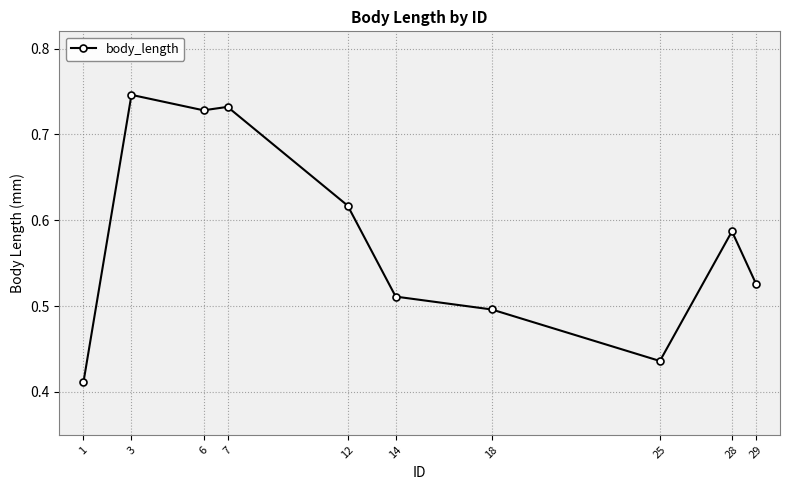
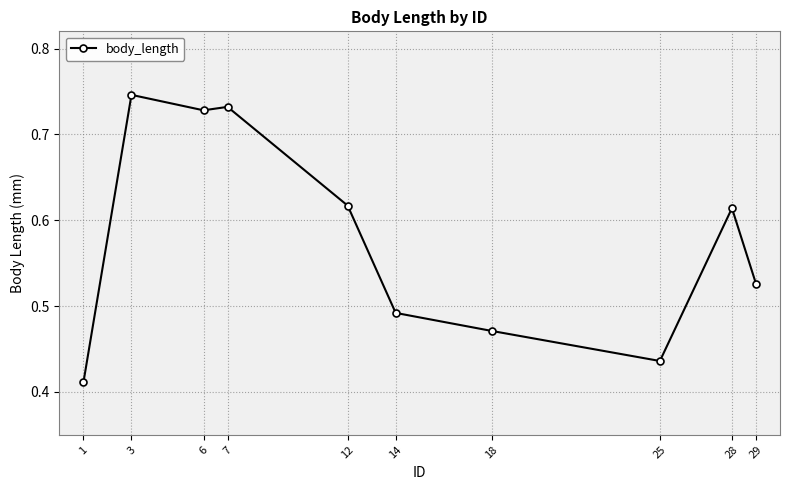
14: 0.51 -> 0.49
18: 0.50 -> 0.47
28: 0.59 -> 0.61
